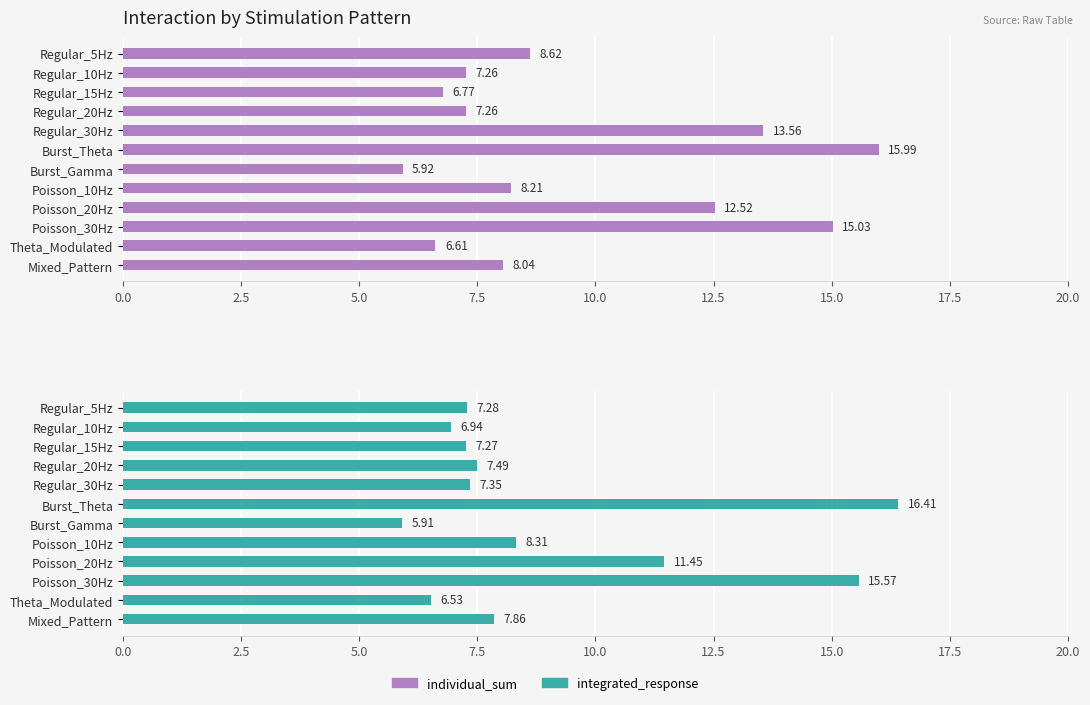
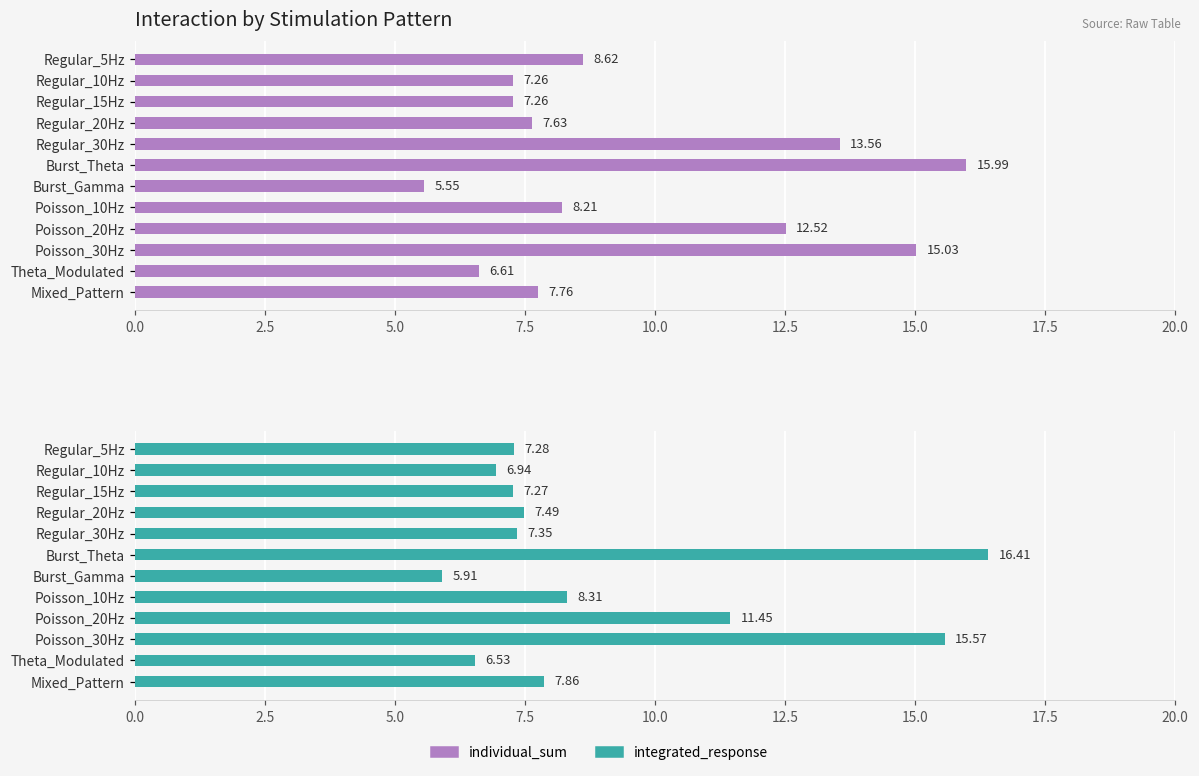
Interaction by Stimulation Pattern, Regular_15Hz: 6.77 -> 7.26
Interaction by Stimulation Pattern, Regular_20Hz: 7.26 -> 7.63
Interaction by Stimulation Pattern, Burst_Gamma: 5.92 -> 5.55
Interaction by Stimulation Pattern, Mixed_Pattern: 8.04 -> 7.76
